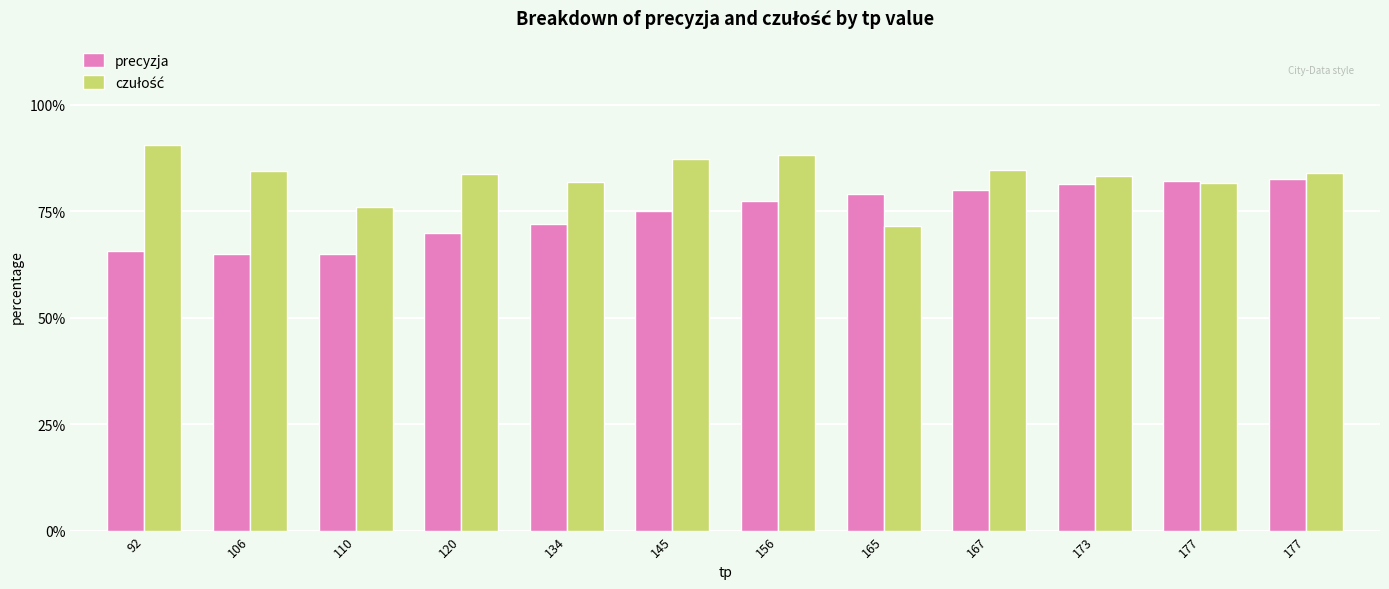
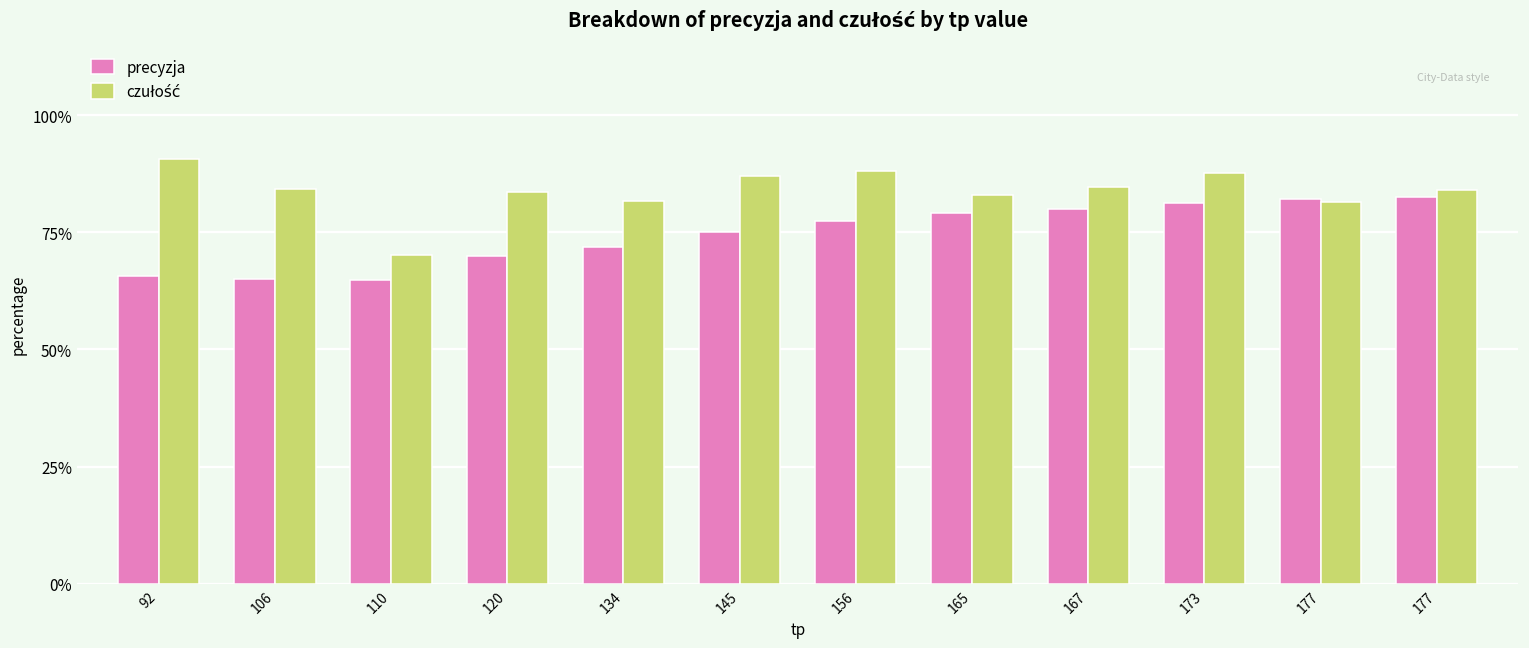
czułość, 110: 76% -> 70%
czułość, 165: 72% -> 83%
czułość, 173: 83% -> 88%
